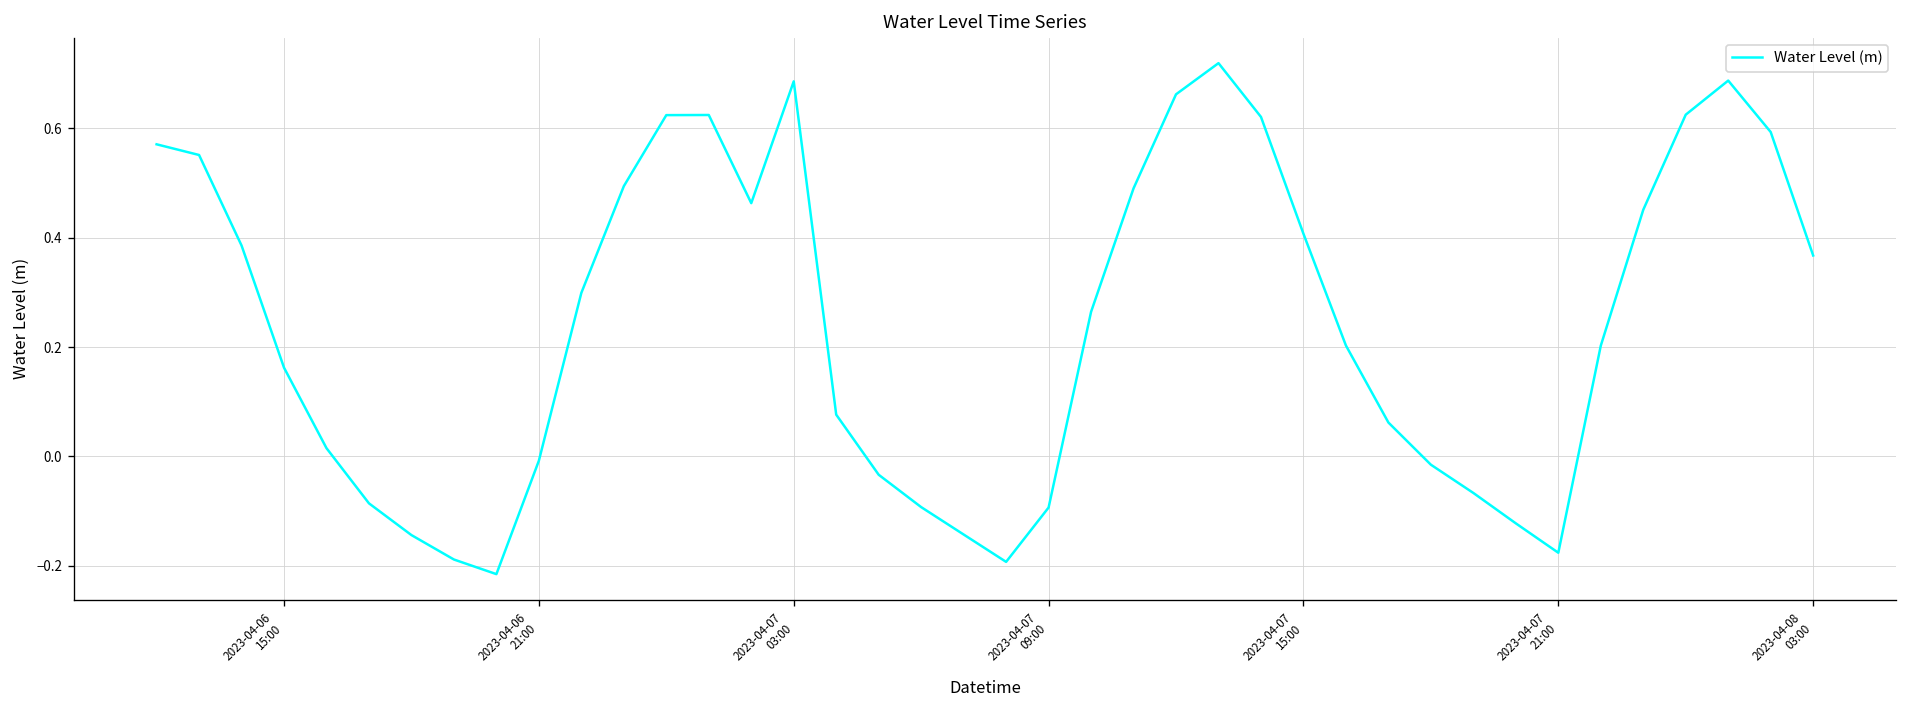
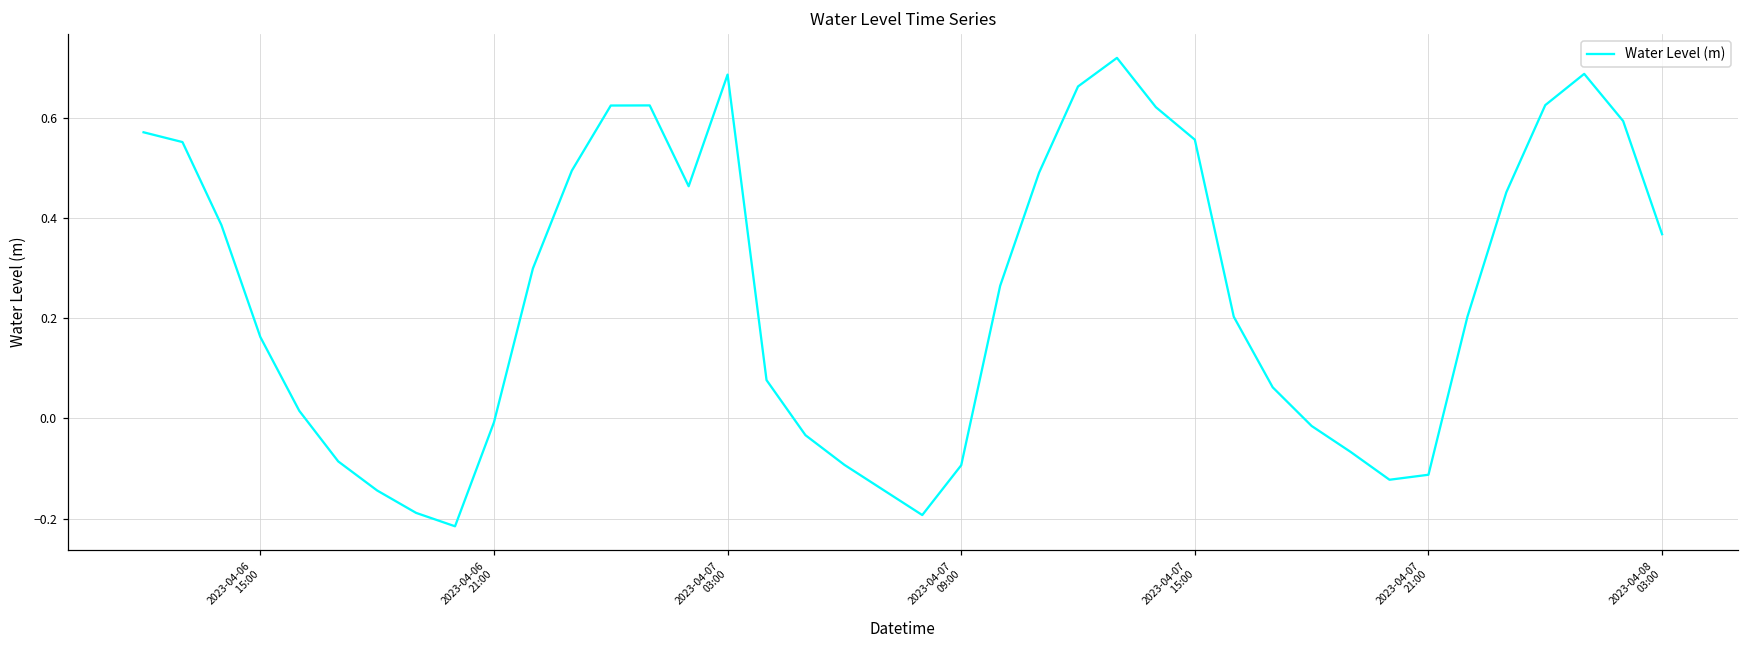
2023-04-07 15:00: 0.41 -> 0.56
2023-04-07 21:00: -0.18 -> -0.11
